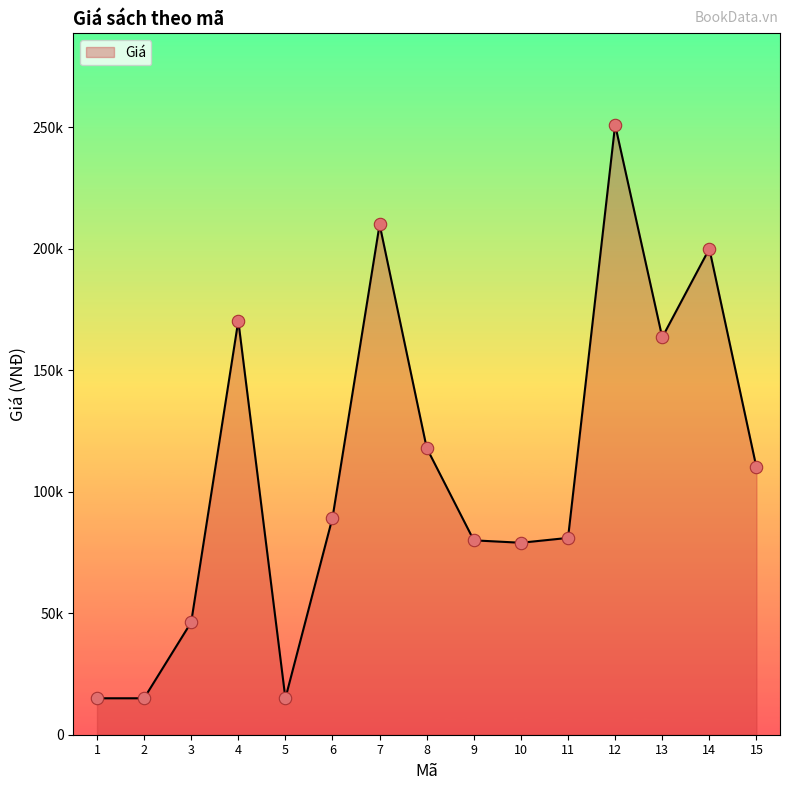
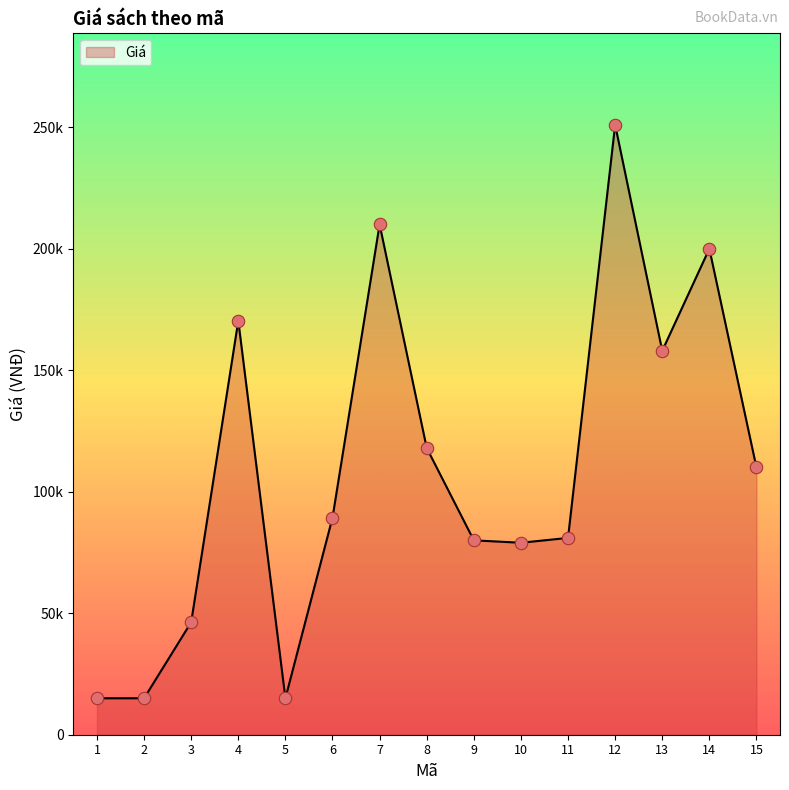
13: 164000 -> 158000
